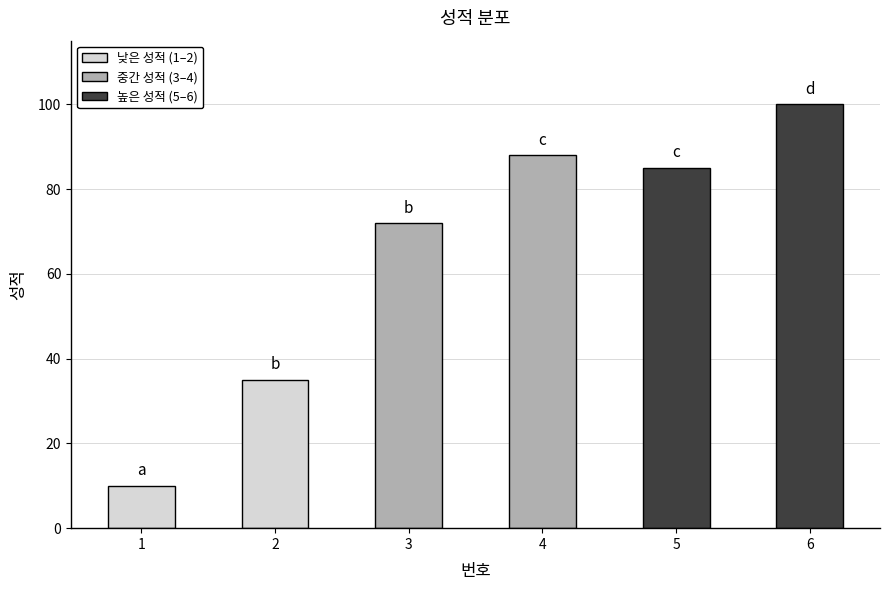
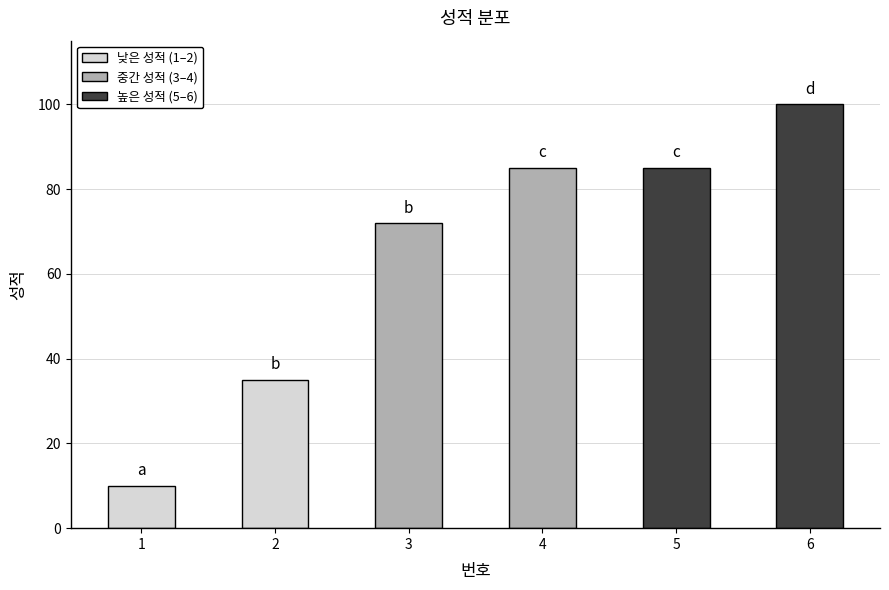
4: 88 -> 85
